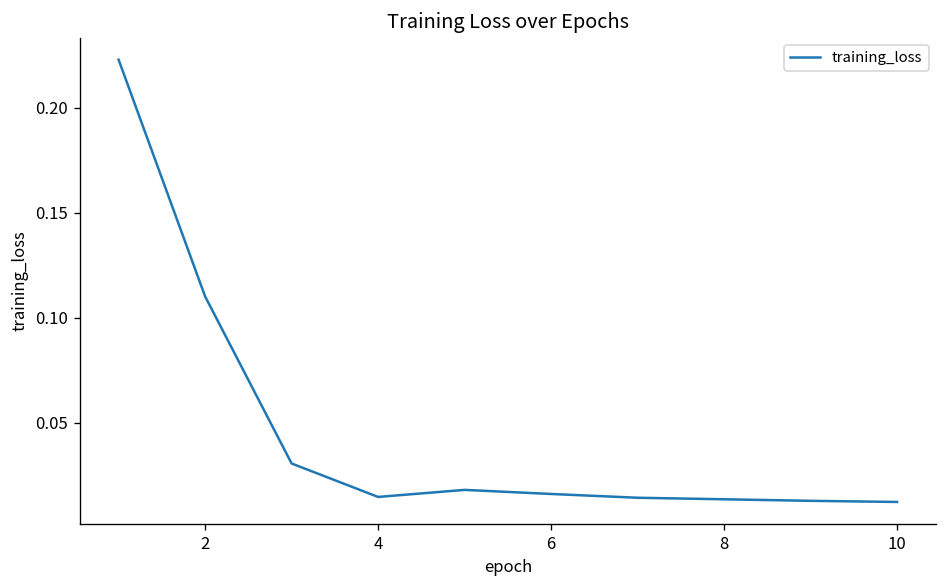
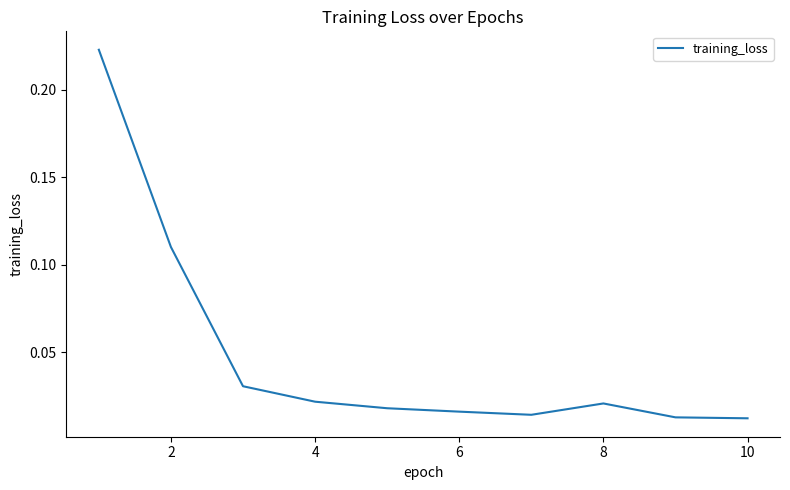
4: 0.015 -> 0.022
8: 0.013 -> 0.021
